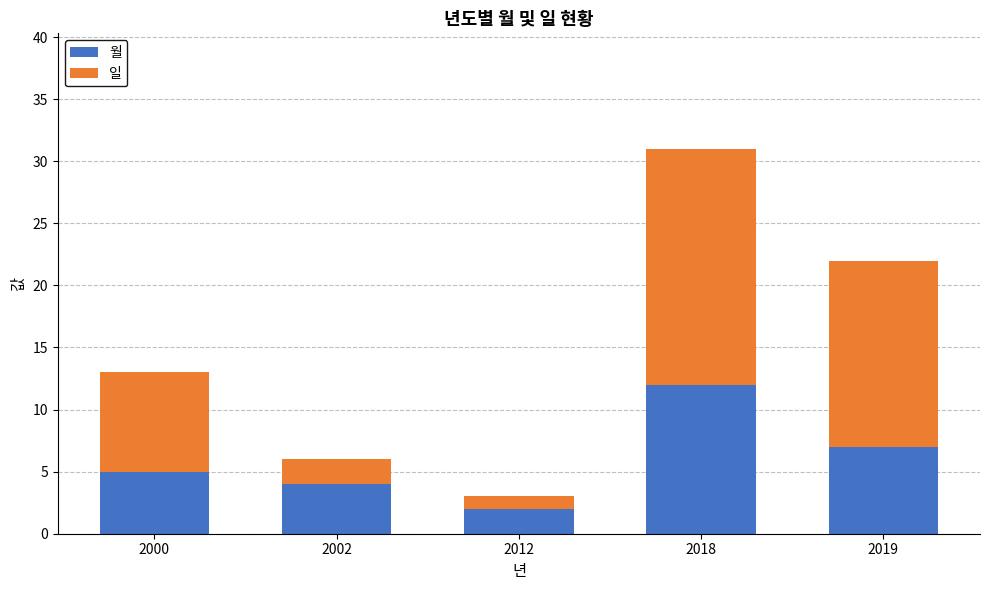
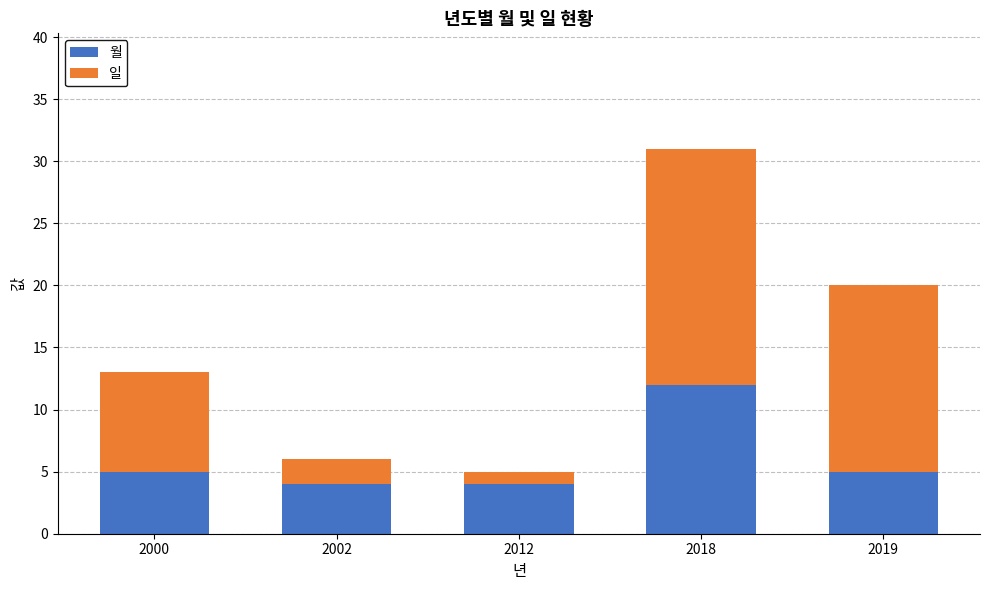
월, 2012: 2 -> 4
월, 2019: 7 -> 5
